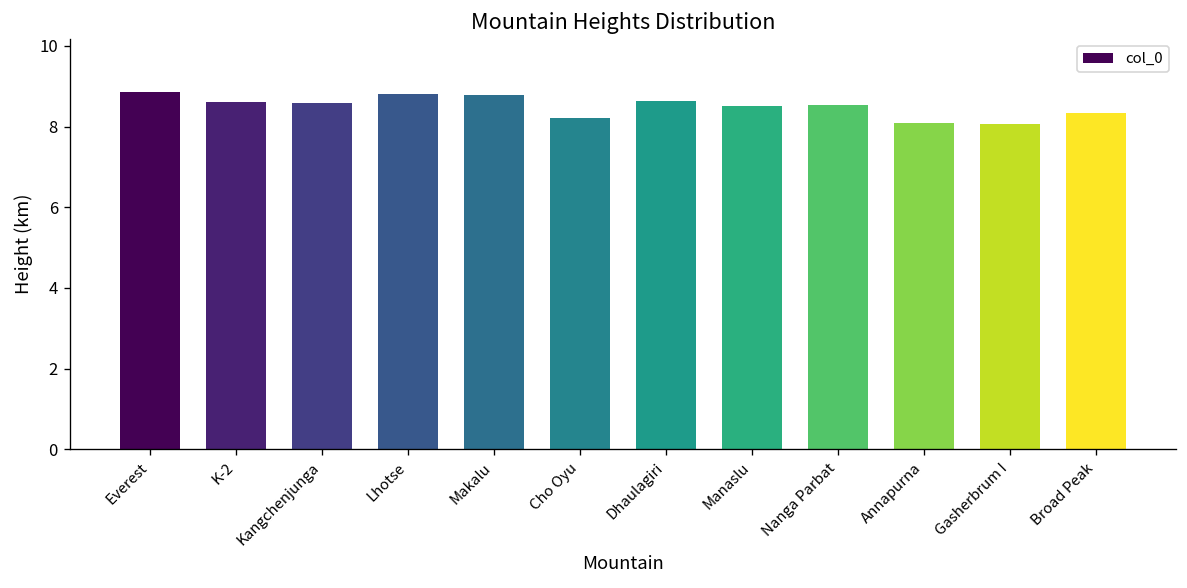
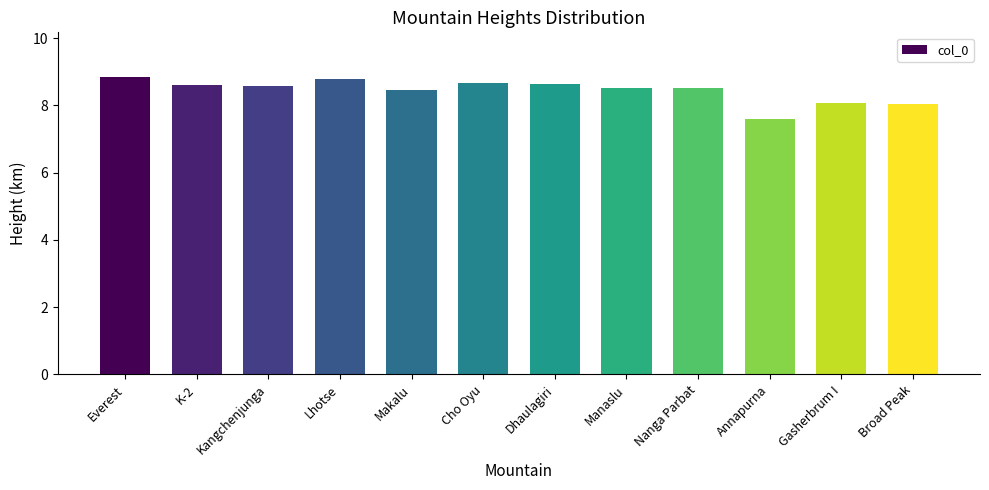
Makalu: 8.8 -> 8.5
Cho Oyu: 8.2 -> 8.7
Annapurna: 8.1 -> 7.6
Broad Peak: 8.3 -> 8.0
